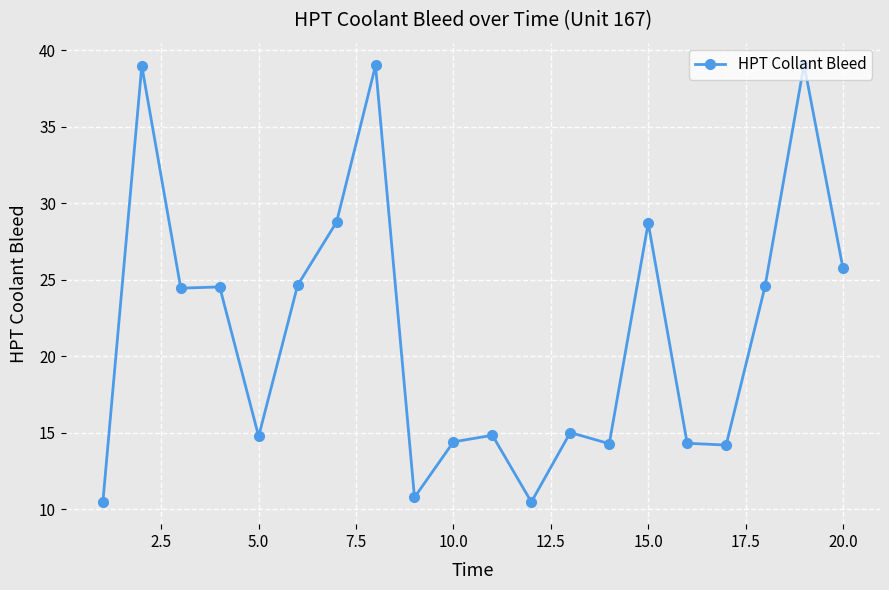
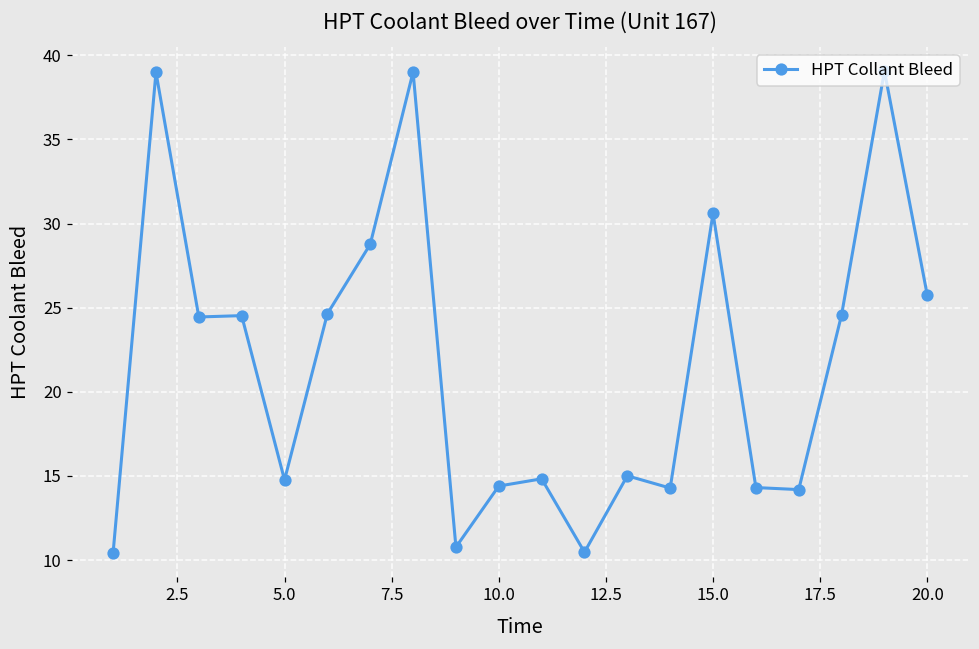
15.0: 28.7 -> 30.6
